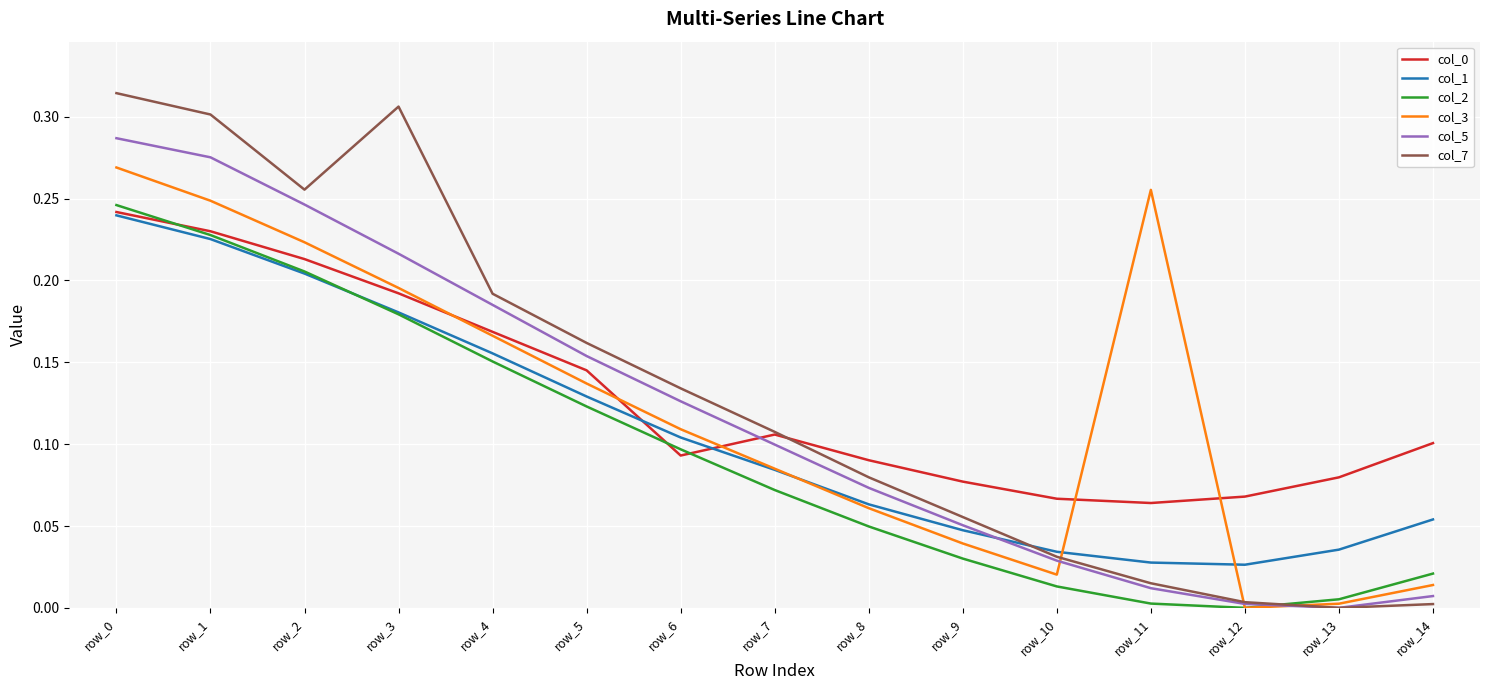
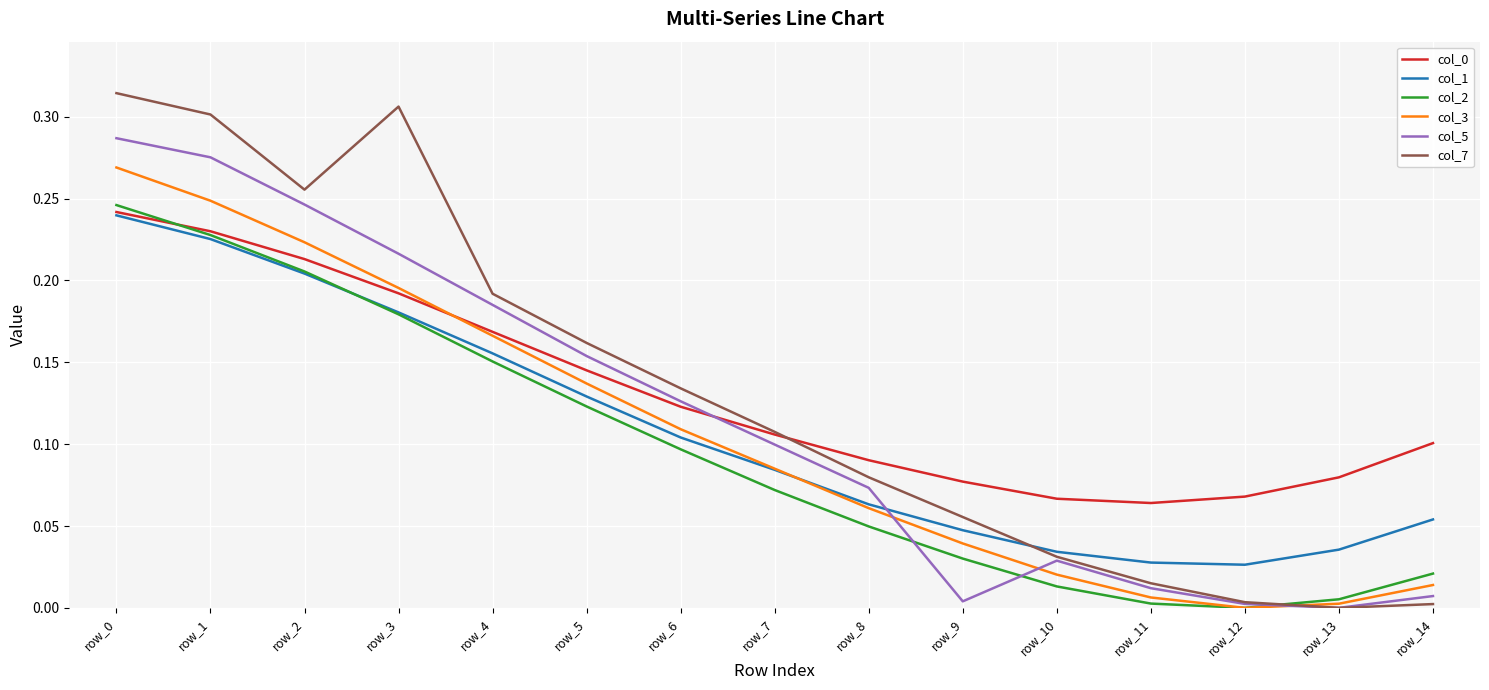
col_0, row_6: 0.093 -> 0.123
col_5, row_9: 0.050 -> 0.004
col_3, row_11: 0.255 -> 0.006
